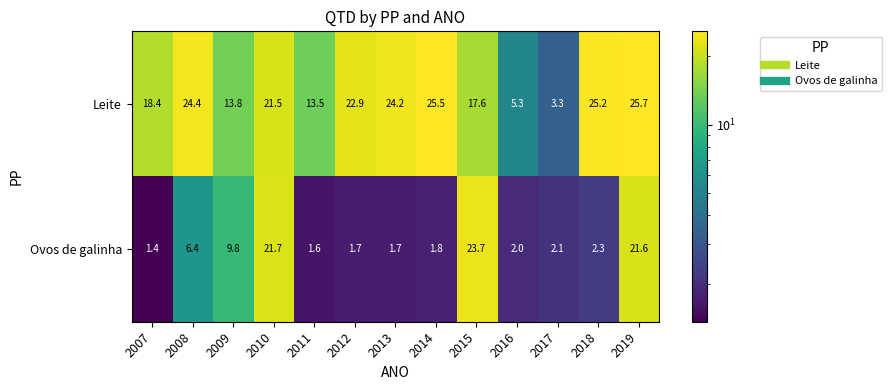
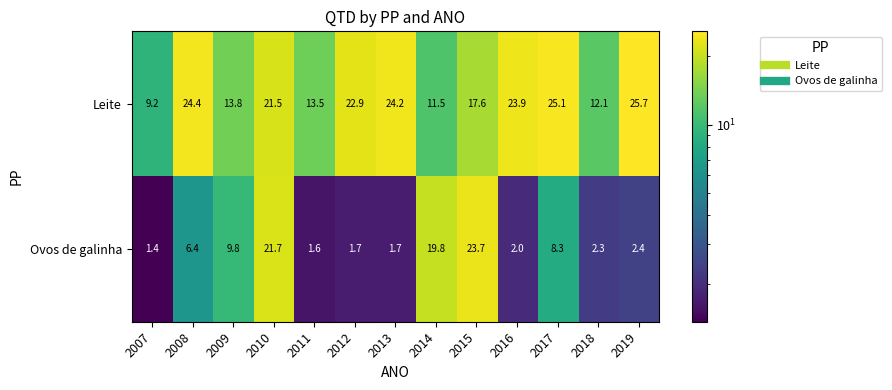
Leite, 2007: 18.4 -> 9.2
Leite, 2014: 25.5 -> 11.5
Leite, 2016: 5.3 -> 23.9
Leite, 2017: 3.3 -> 25.1
Leite, 2018: 25.2 -> 12.1
Ovos de galinha, 2014: 1.8 -> 19.8
Ovos de galinha, 2017: 2.1 -> 8.3
Ovos de galinha, 2019: 21.6 -> 2.4
